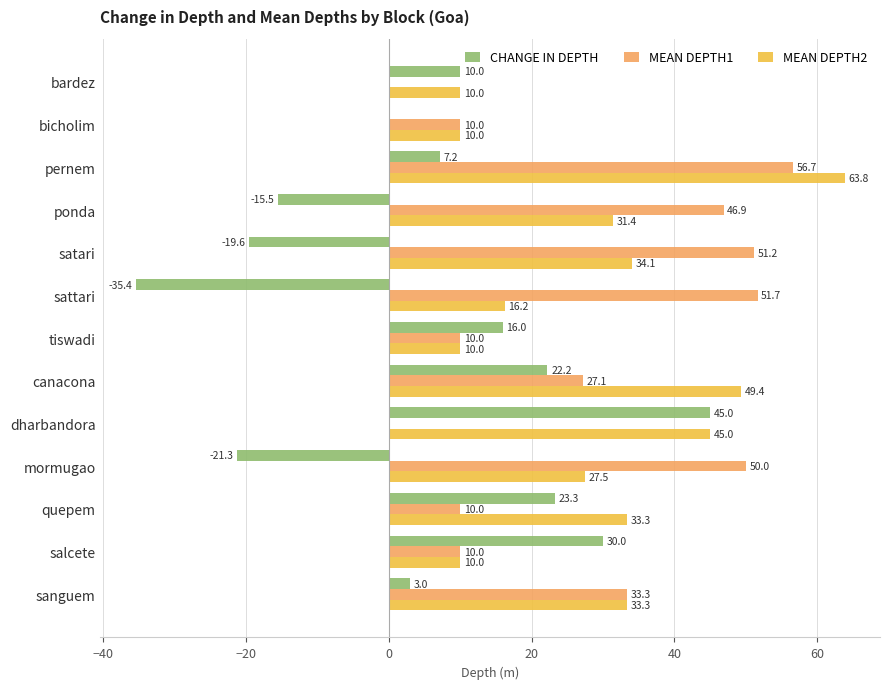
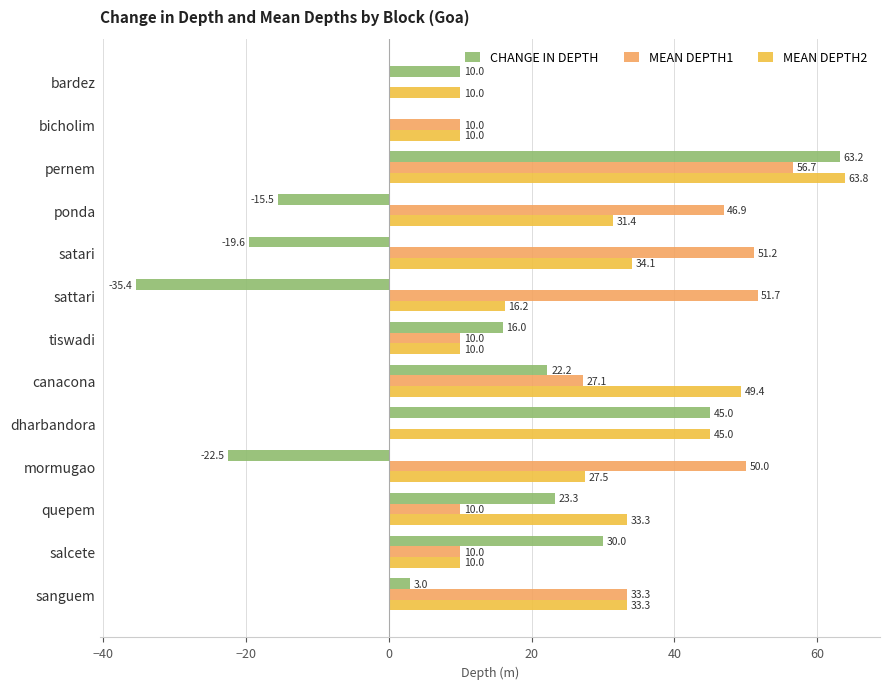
CHANGE IN DEPTH, pernem: 7.2 -> 63.2
CHANGE IN DEPTH, mormugao: -21.3 -> -22.5
